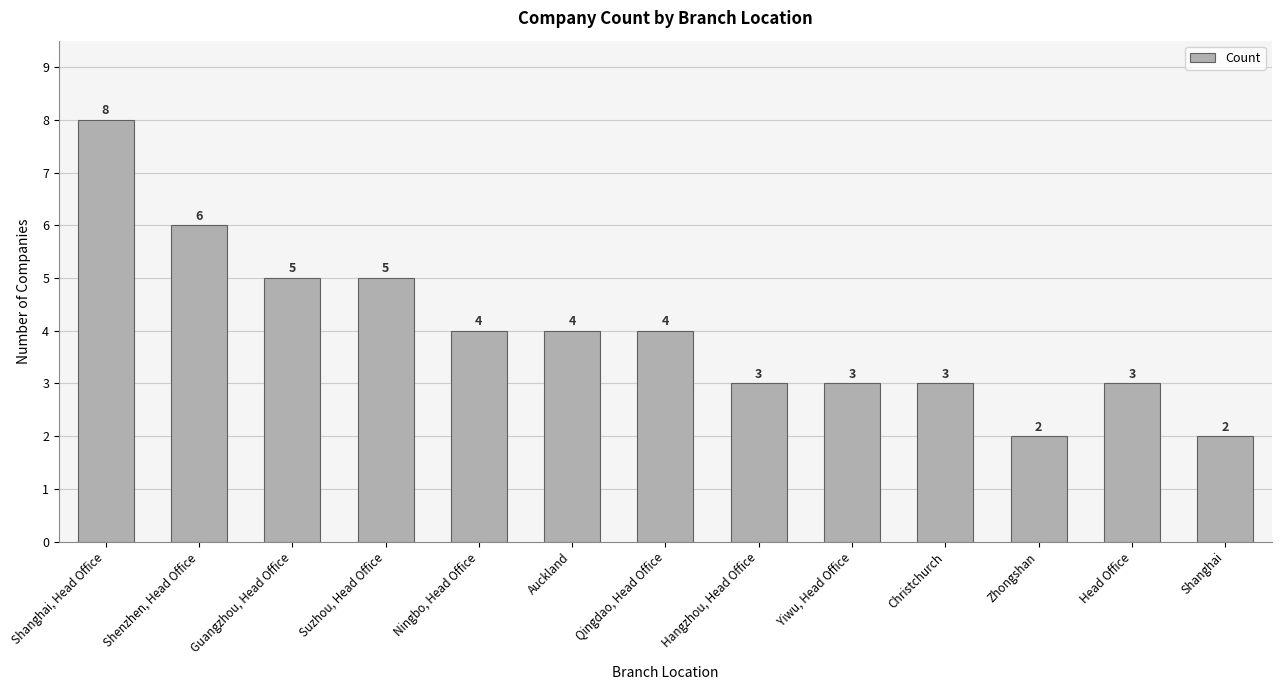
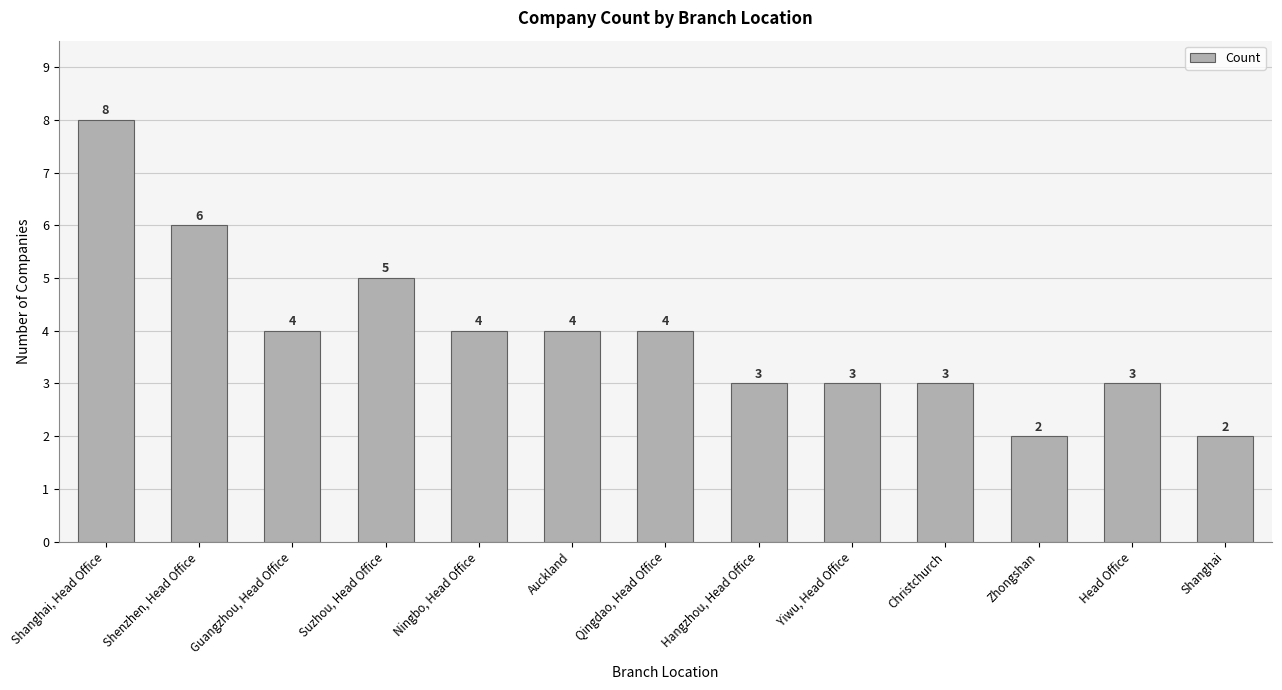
Guangzhou, Head Office: 5 -> 4
